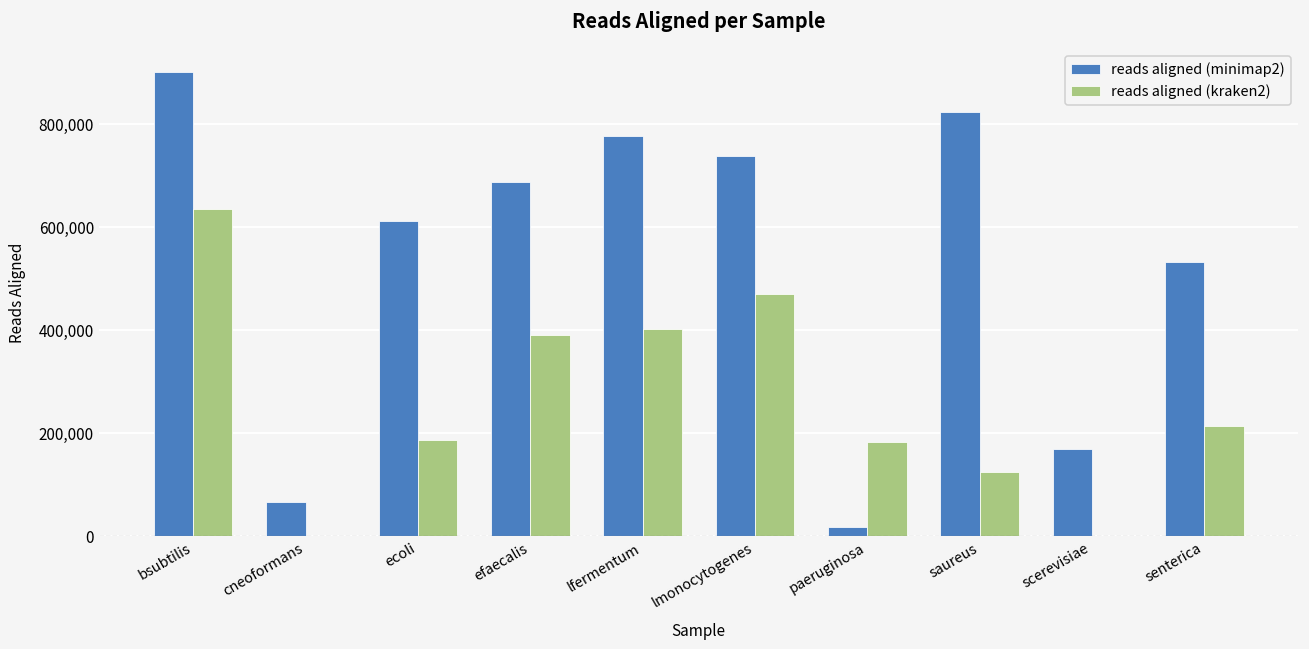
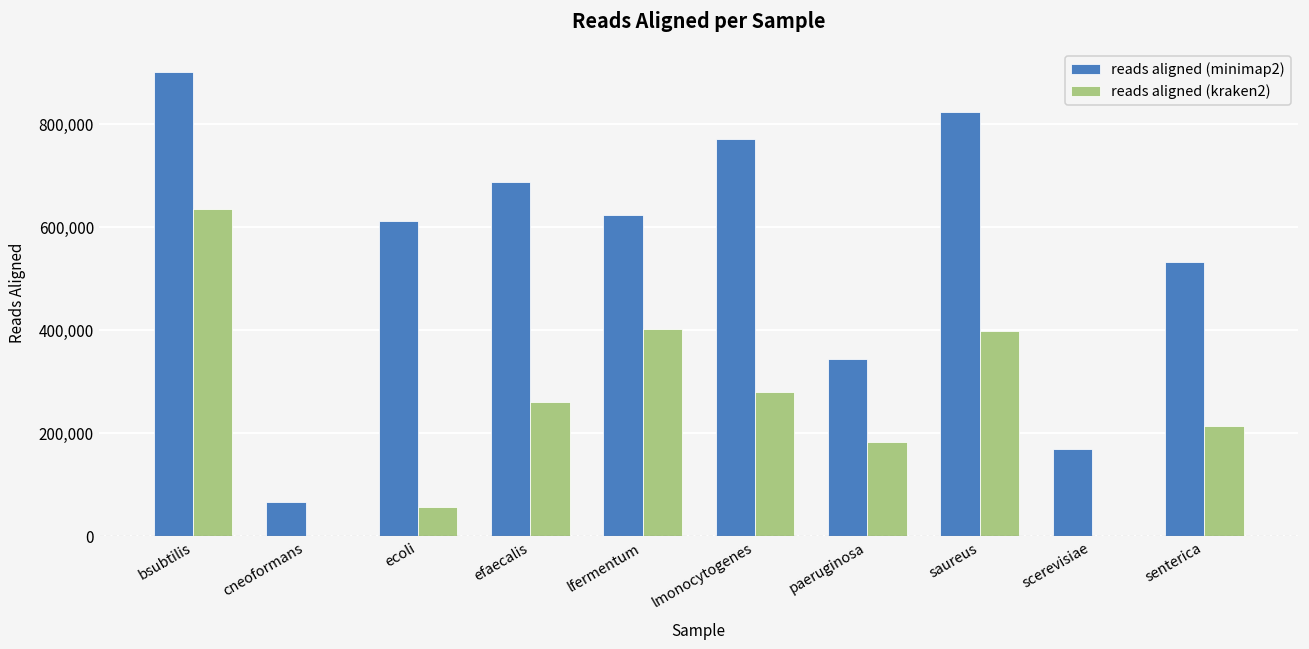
reads aligned (kraken2), ecoli: 190,000 -> 60,000
reads aligned (kraken2), efaecalis: 390,000 -> 260,000
reads aligned (minimap2), lfermentum: 780,000 -> 620,000
reads aligned (minimap2), lmonocytogenes: 740,000 -> 770,000
reads aligned (kraken2), lmonocytogenes: 470,000 -> 280,000
reads aligned (minimap2), paeruginosa: 20,000 -> 340,000
reads aligned (kraken2), saureus: 120,000 -> 400,000
